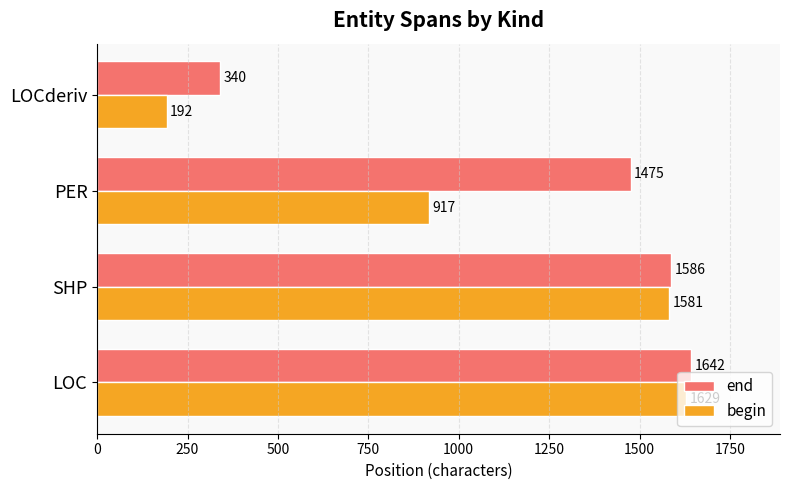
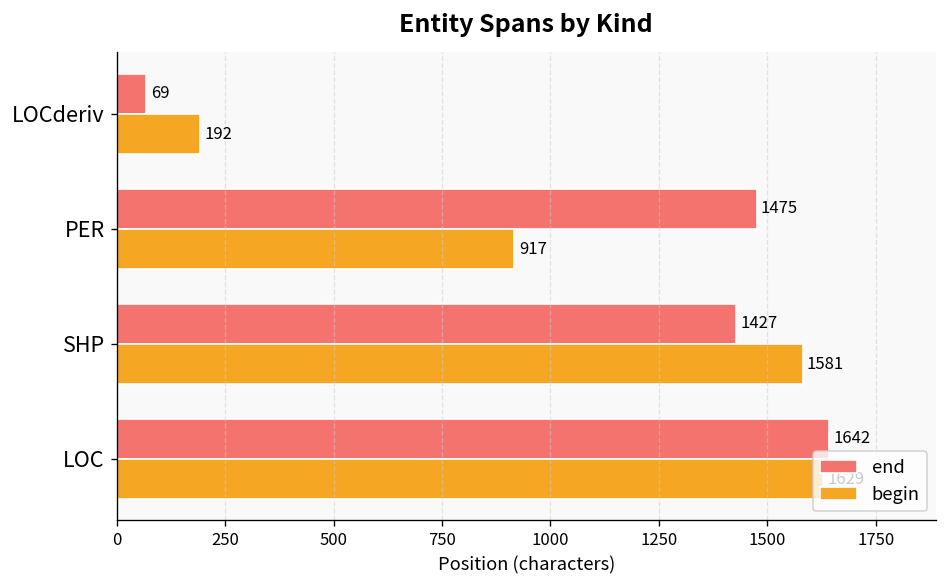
end, LOCderiv: 340 -> 69
end, SHP: 1586 -> 1427
